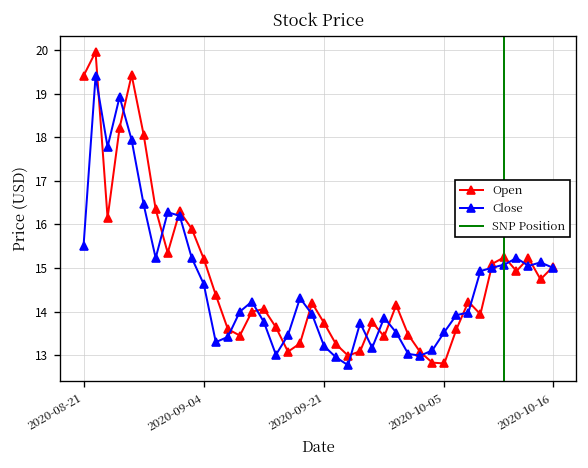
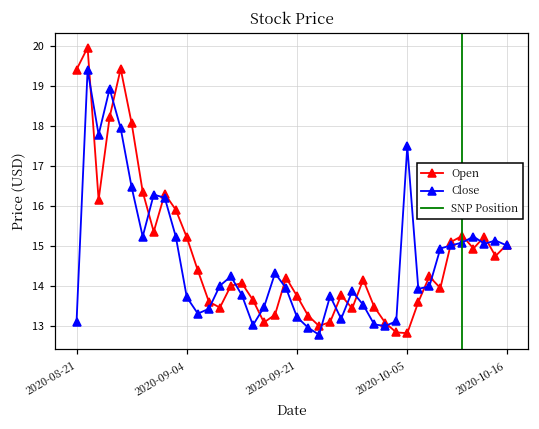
Close, 2020-08-21: 15.5 -> 13.1
Close, 2020-09-04: 14.6 -> 13.7
Close, 2020-10-05: 13.5 -> 17.5
